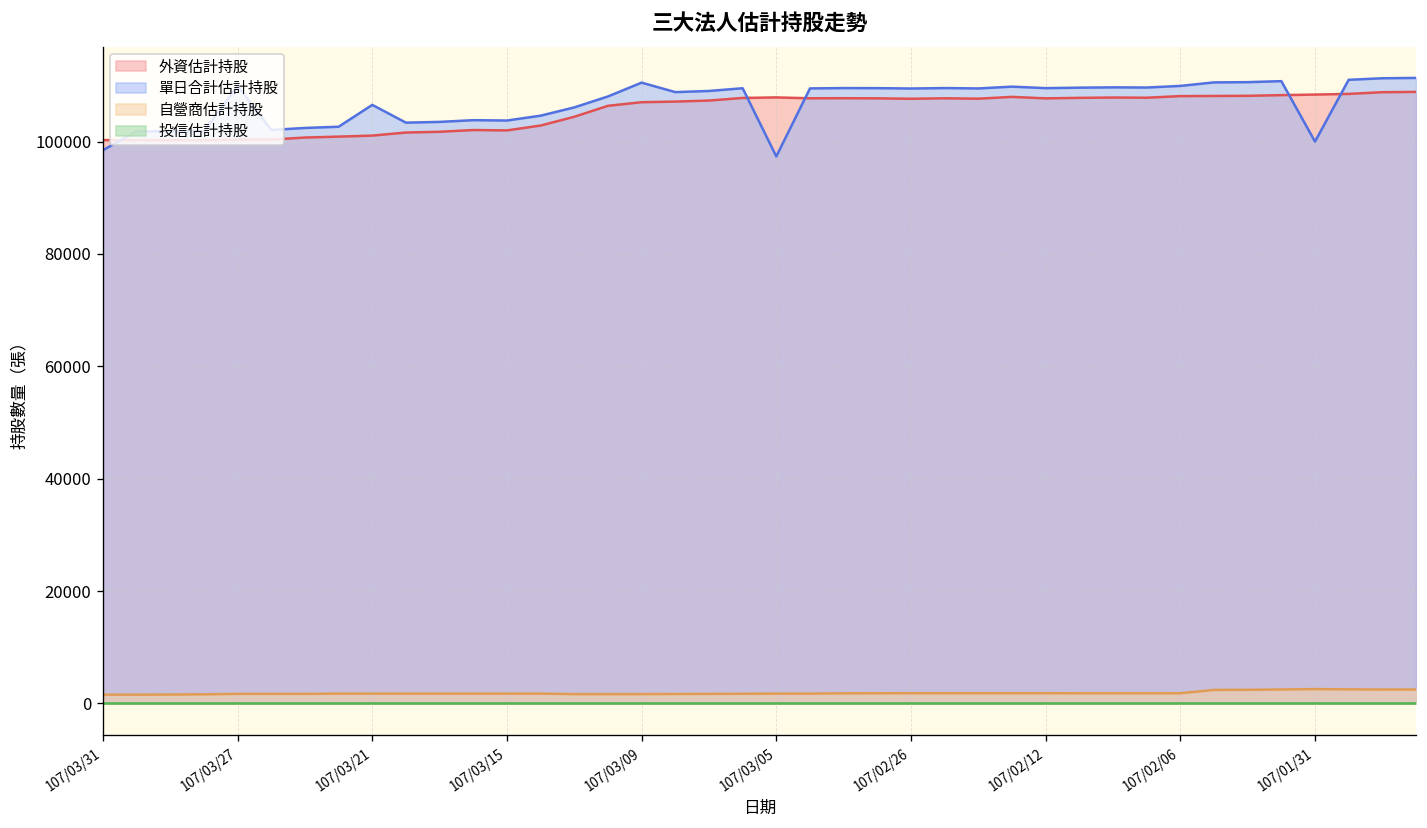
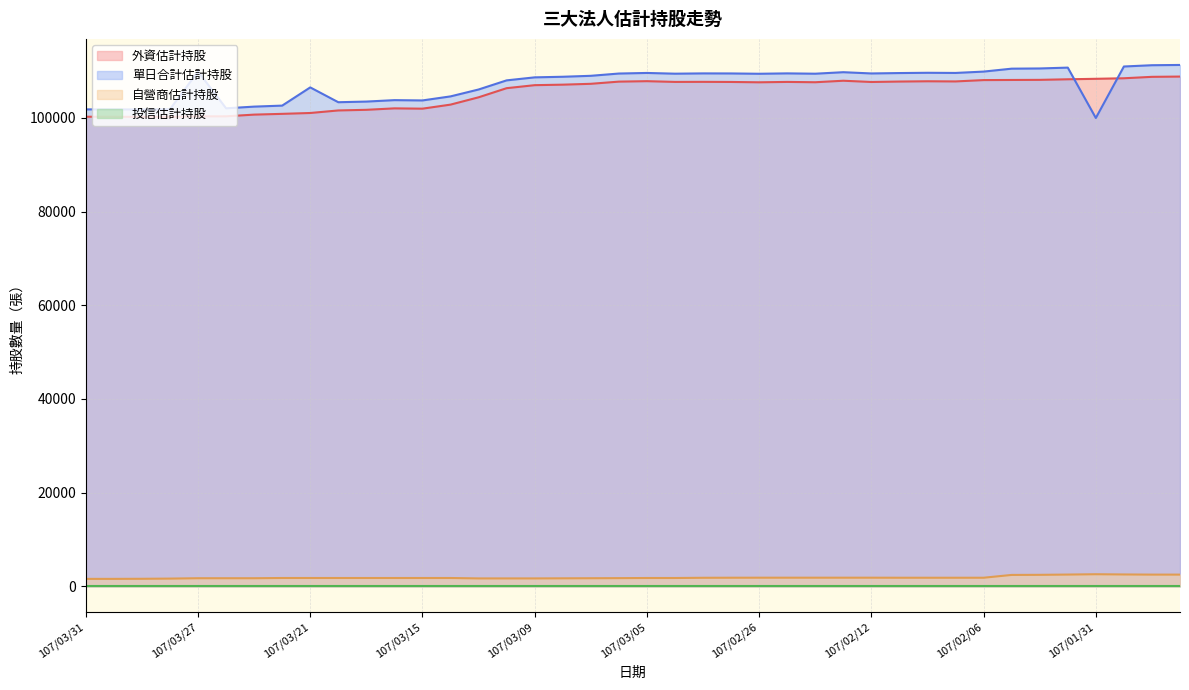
單日合計估計持股, 107/03/31: 98000 -> 102000
單日合計估計持股, 107/03/09: 110000 -> 109000
單日合計估計持股, 107/03/05: 97000 -> 110000
